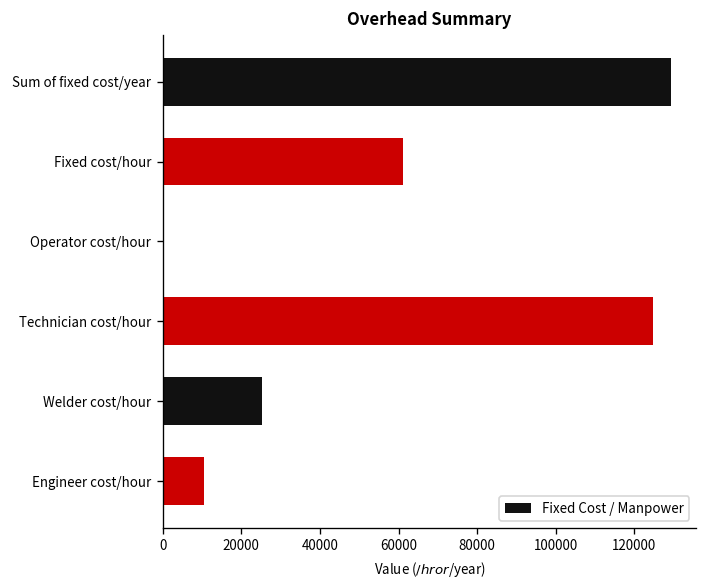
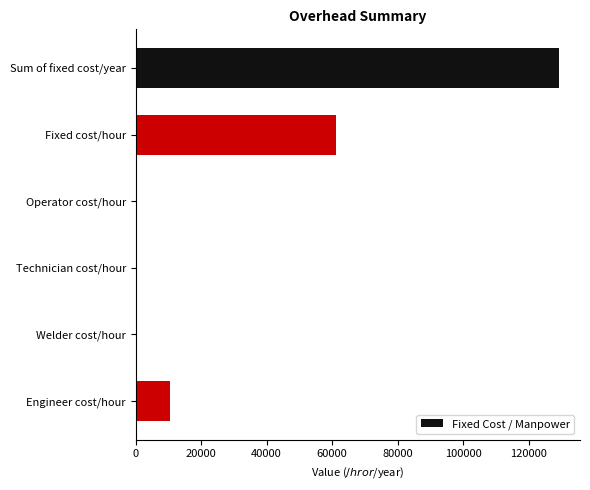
Technician cost/hour: 125000 -> 0
Welder cost/hour: 25000 -> 0
